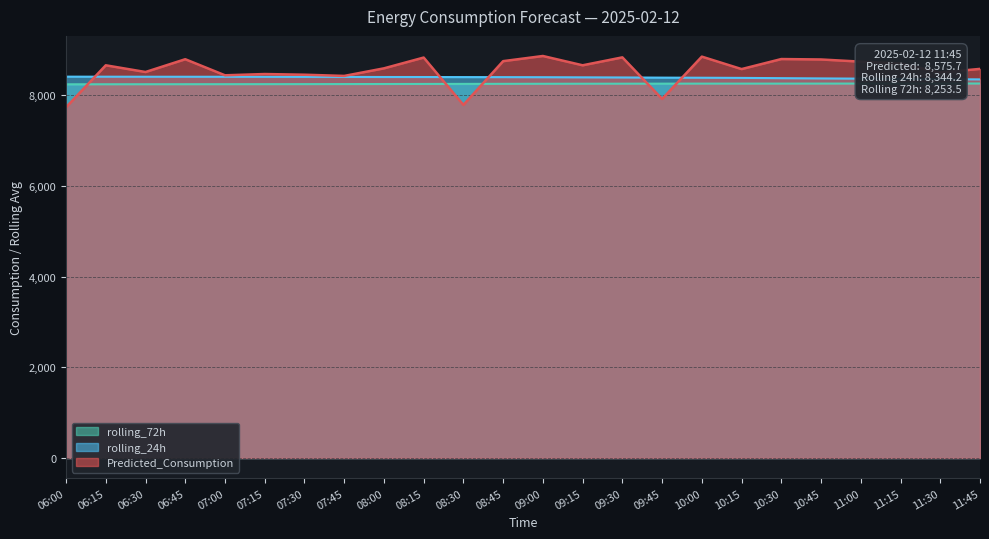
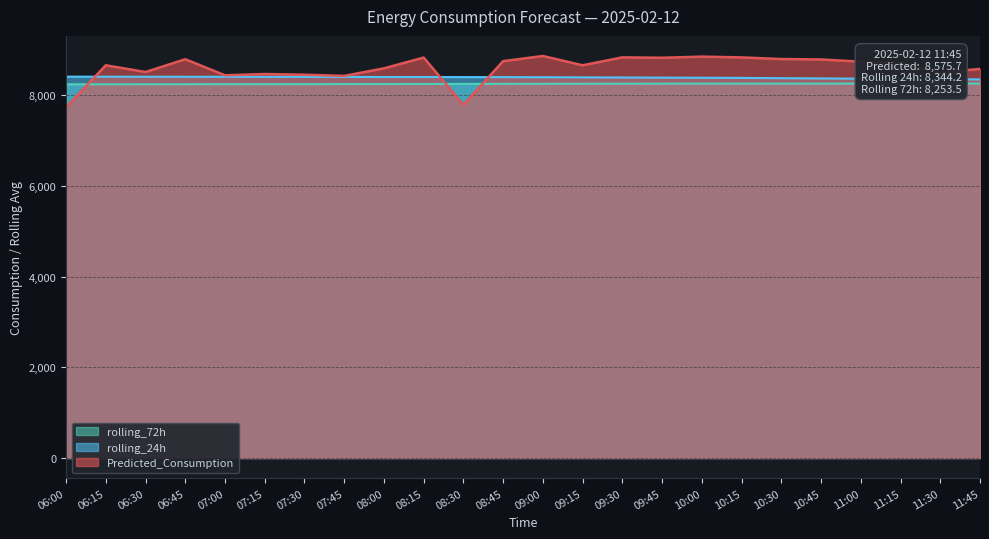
Predicted_Consumption, 09:45: 7,900 -> 8,800
Predicted_Consumption, 10:15: 8,600 -> 8,800
